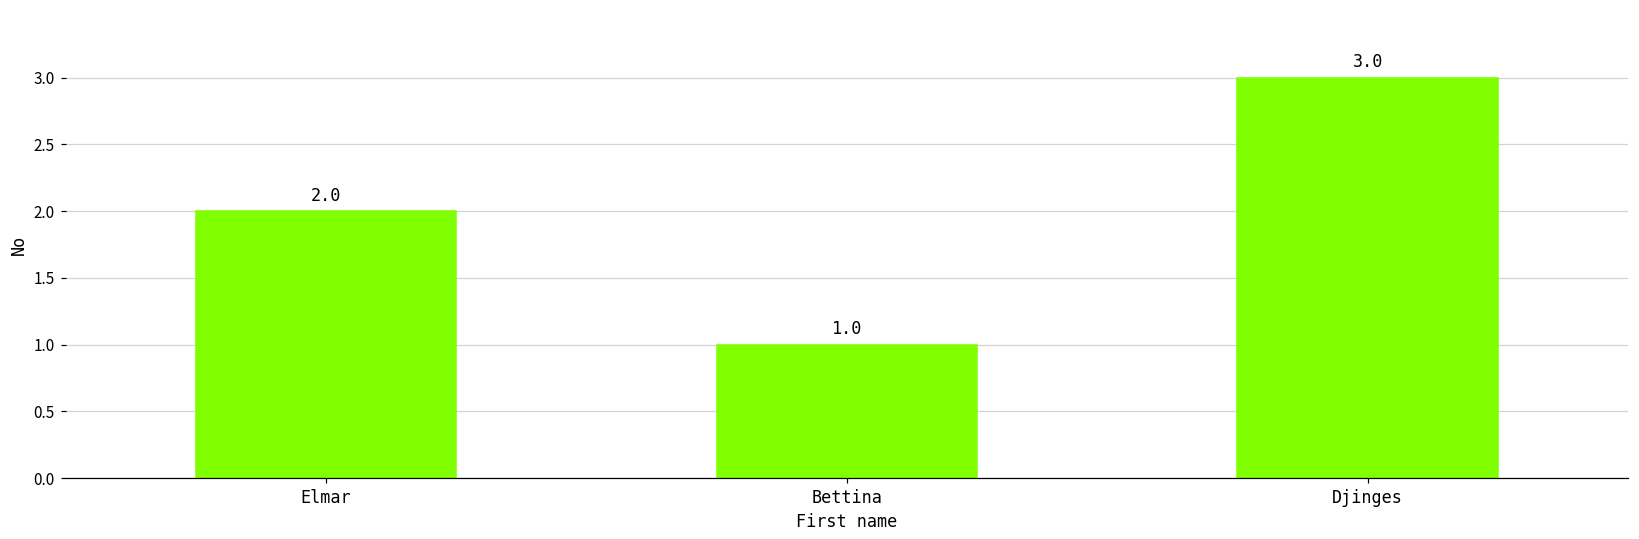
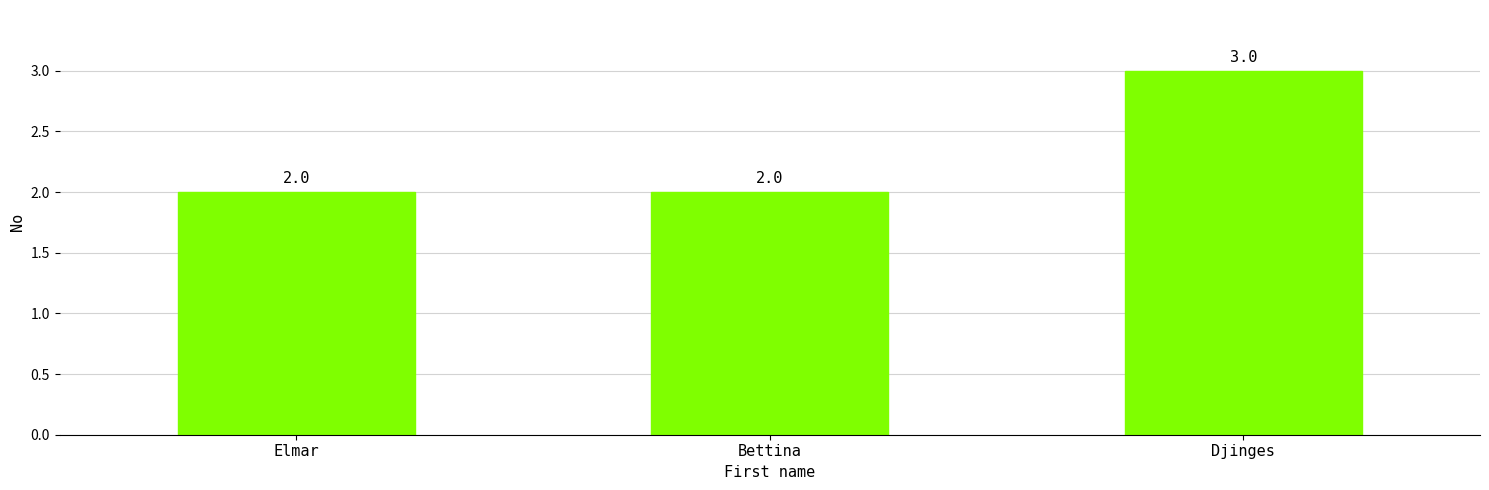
Bettina: 1.0 -> 2.0
